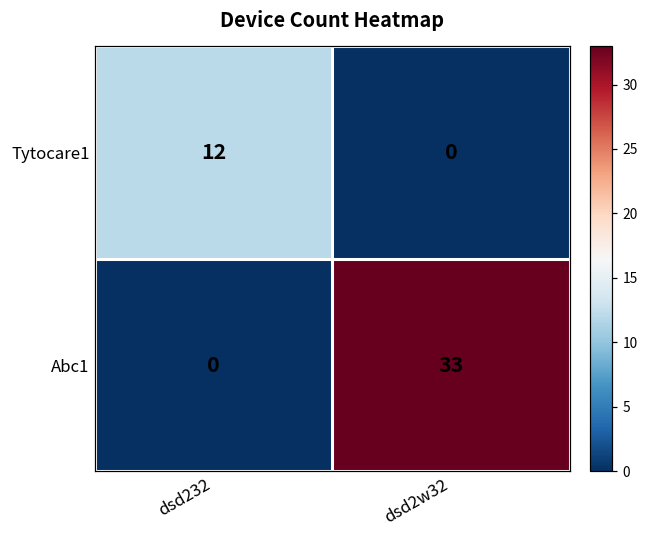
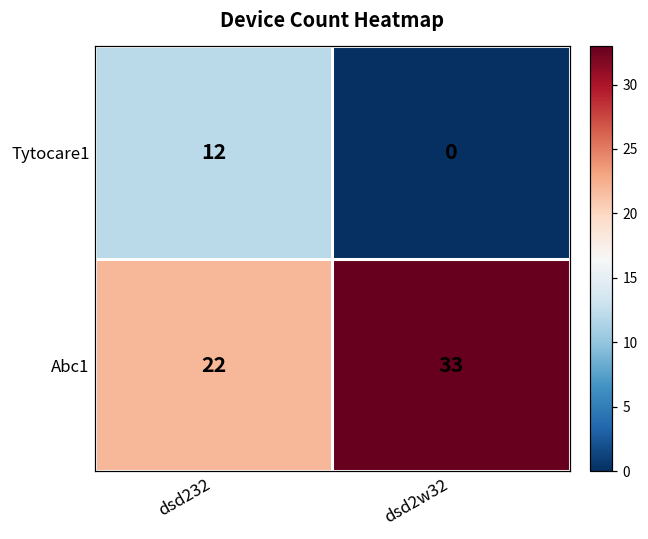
Abc1, dsd232: 0 -> 22
